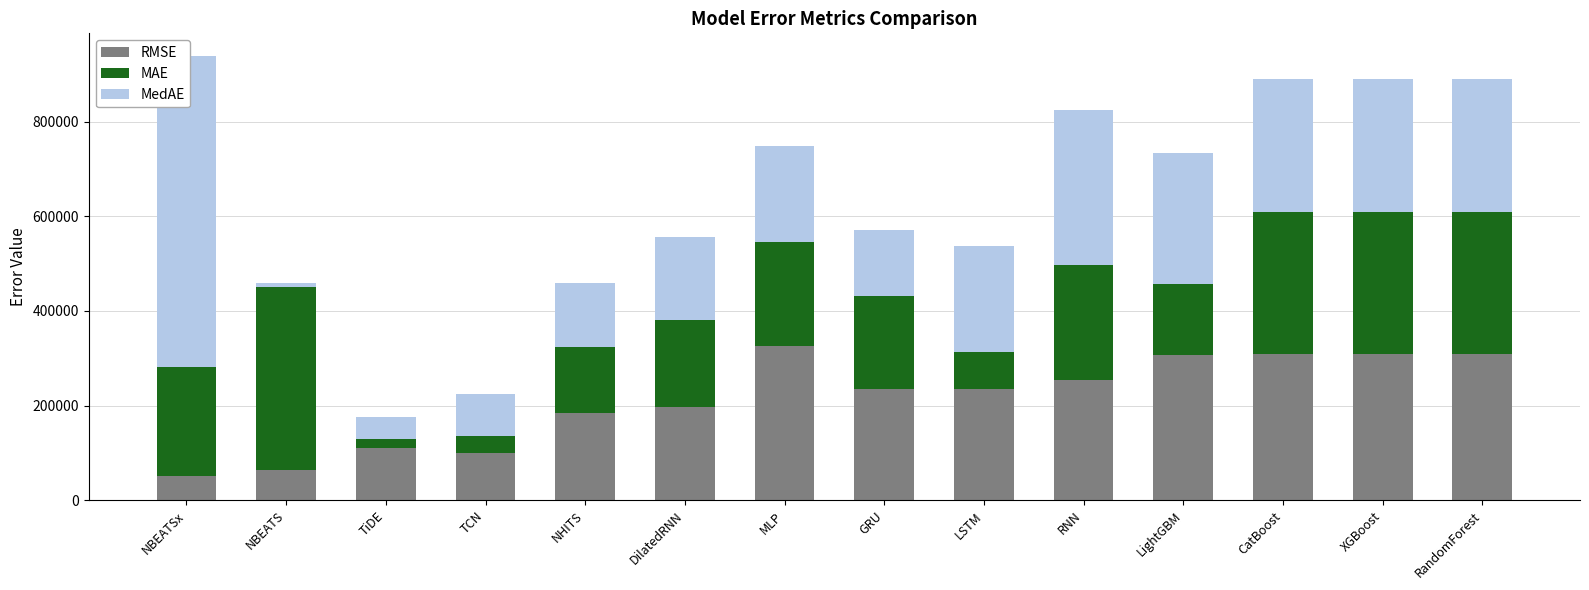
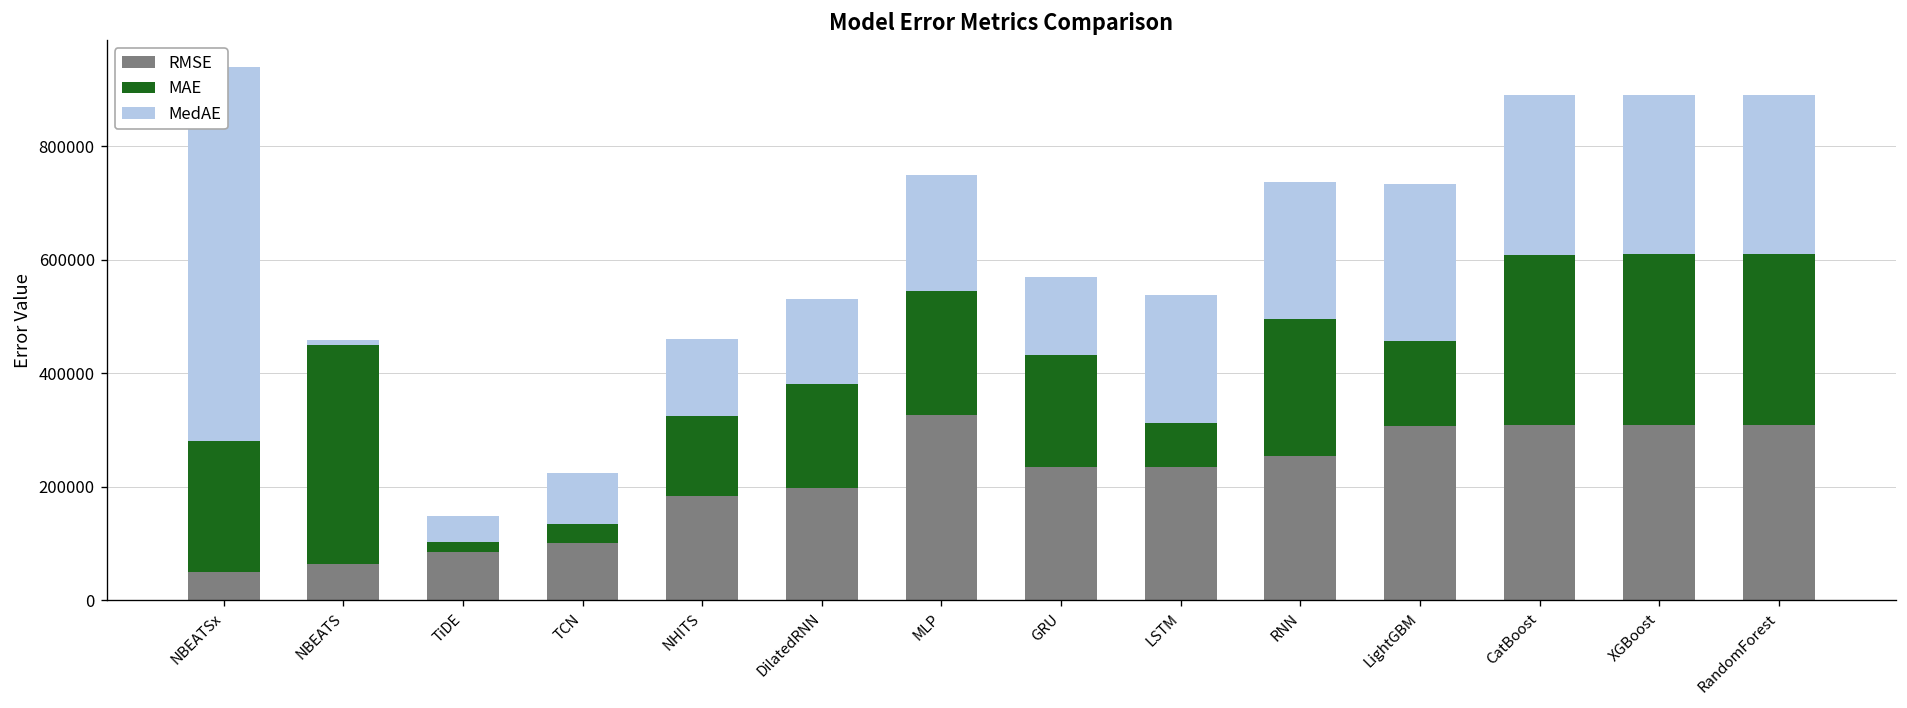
RMSE, TiDE: 110000 -> 80000
MedAE, DilatedRNN: 180000 -> 150000
MedAE, RNN: 330000 -> 240000
